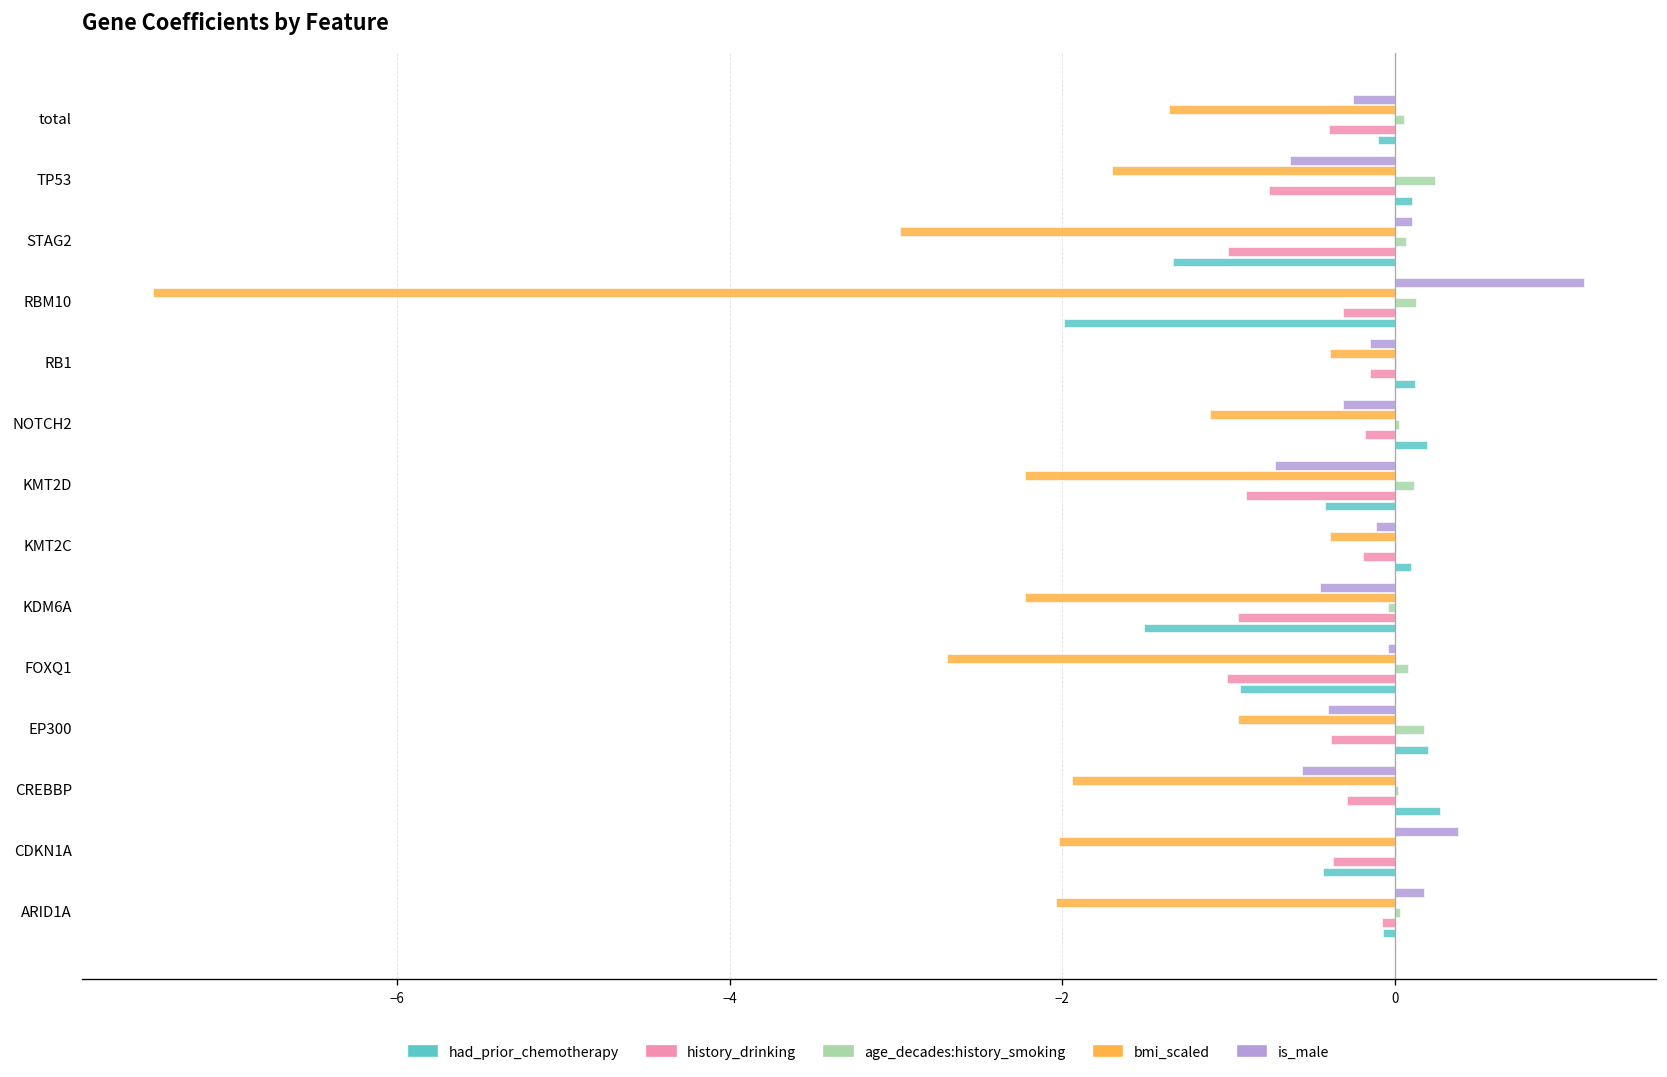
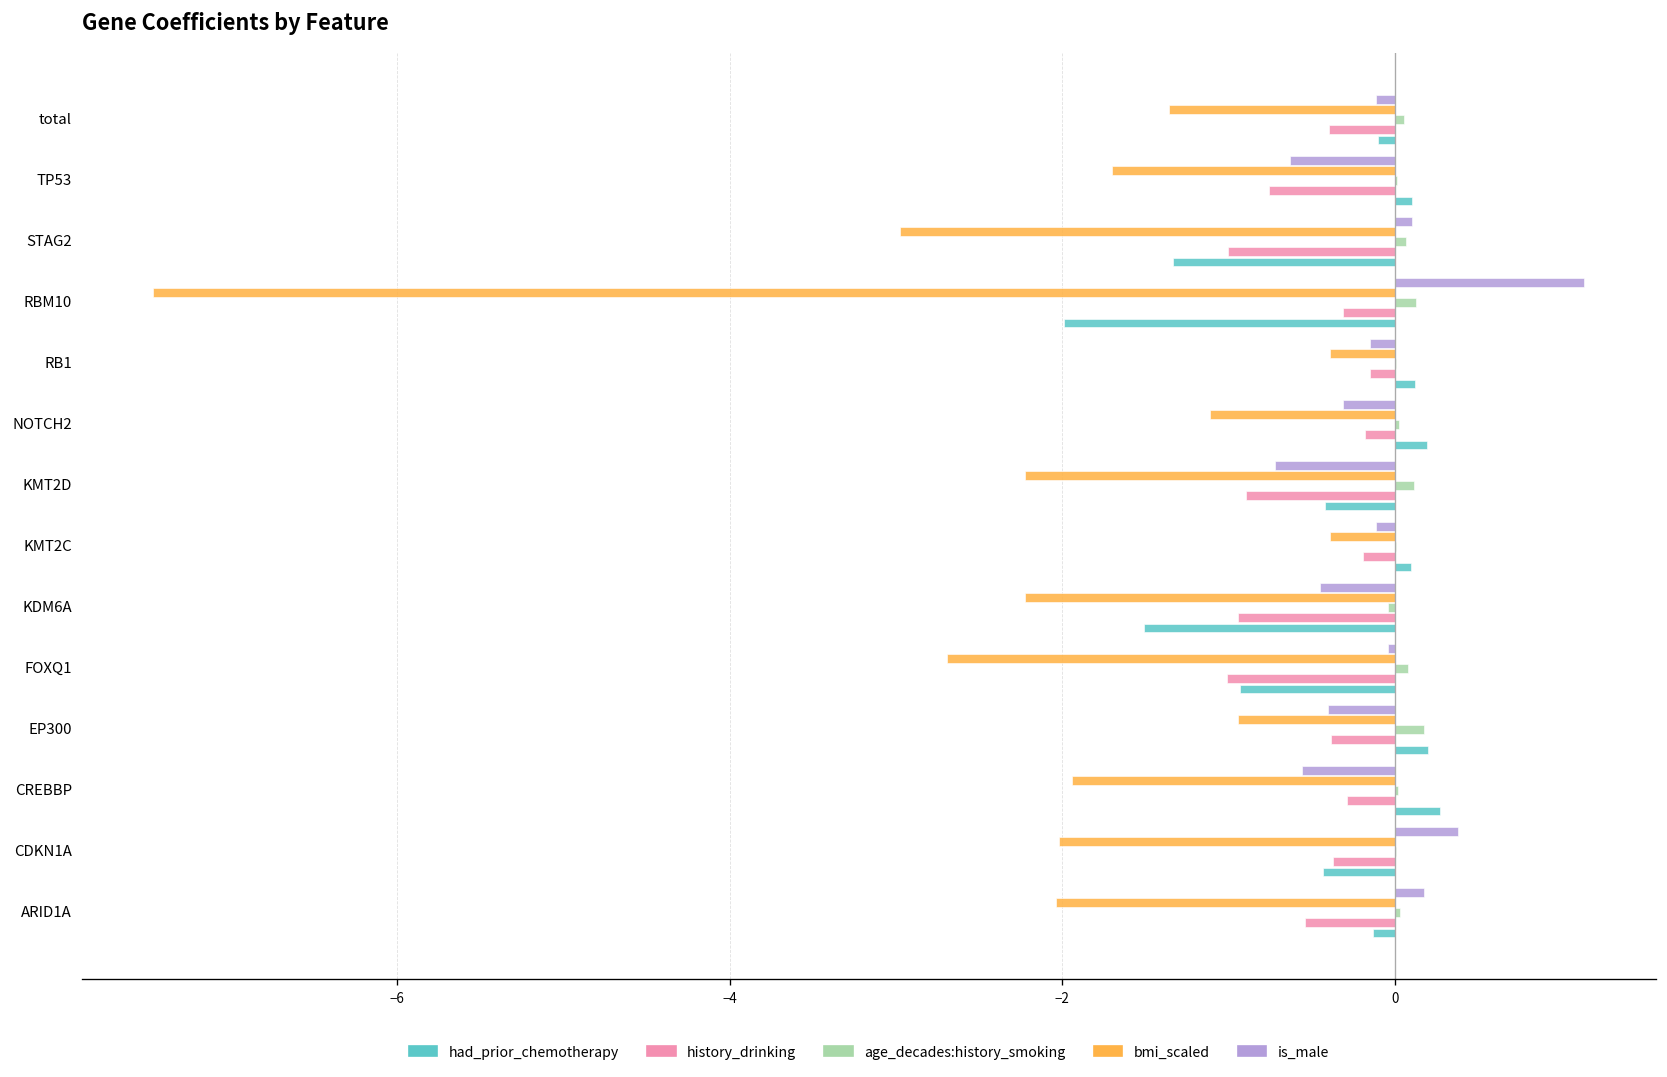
is_male, total: -0.25 -> -0.11
age_decades:history_smoking, TP53: 0.24 -> 0.01
history_drinking, ARID1A: -0.07 -> -0.54
had_prior_chemotherapy, ARID1A: -0.07 -> -0.13
